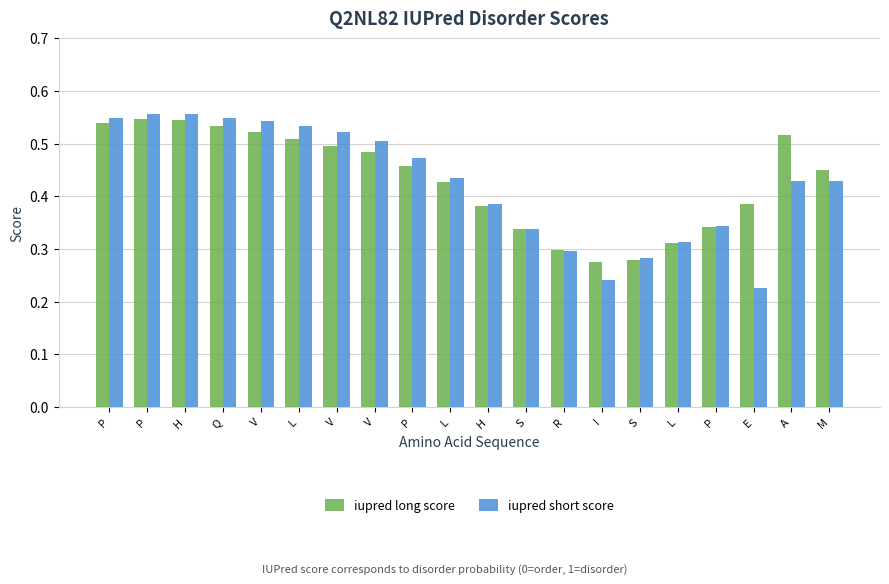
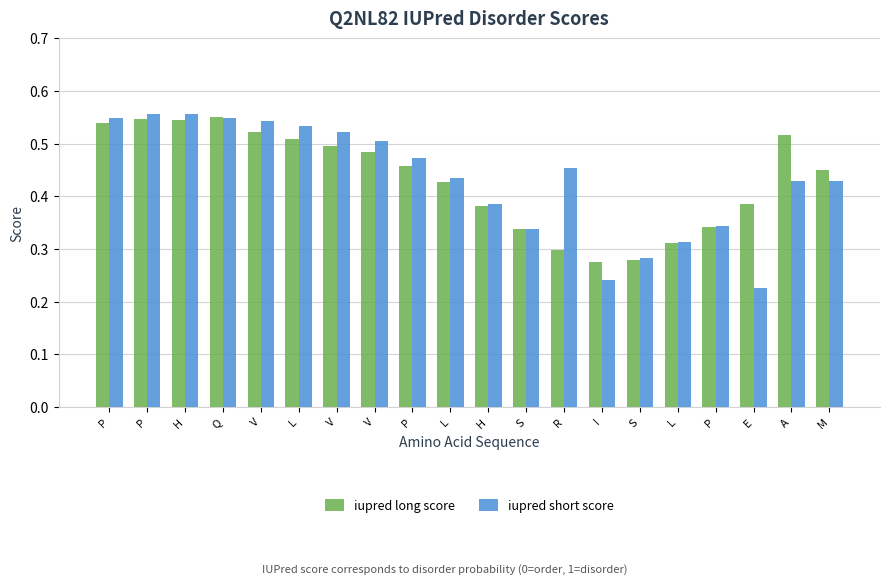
iupred long score, Q: 0.53 -> 0.55
iupred short score, R: 0.30 -> 0.45
